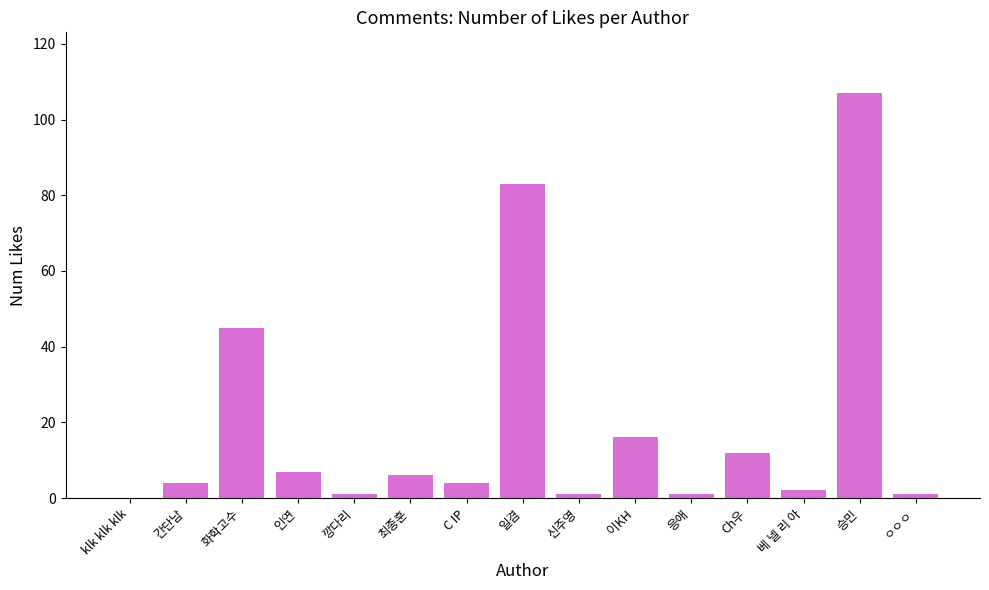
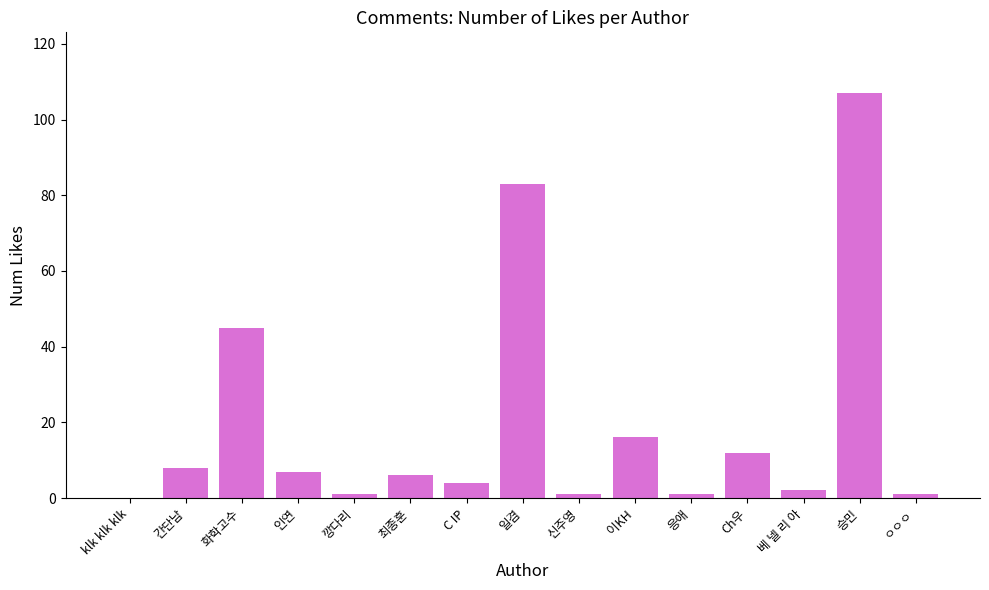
간단남: 4 -> 8
